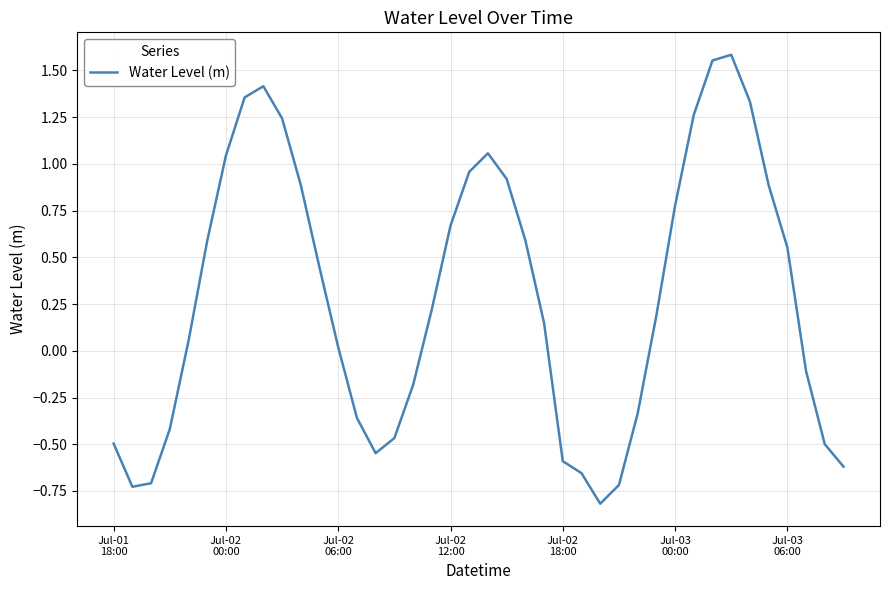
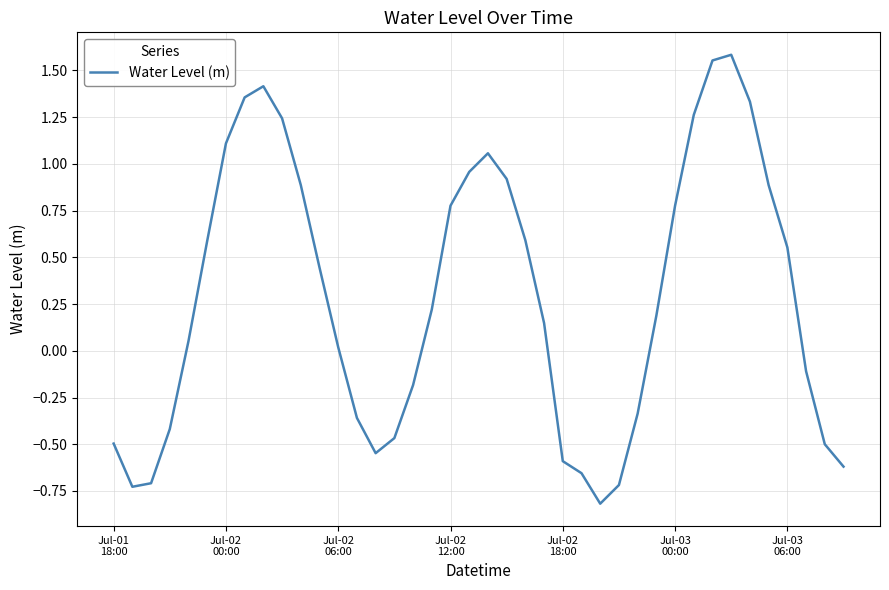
Jul-02 00:00: 1.04 -> 1.11
Jul-02 12:00: 0.67 -> 0.78
